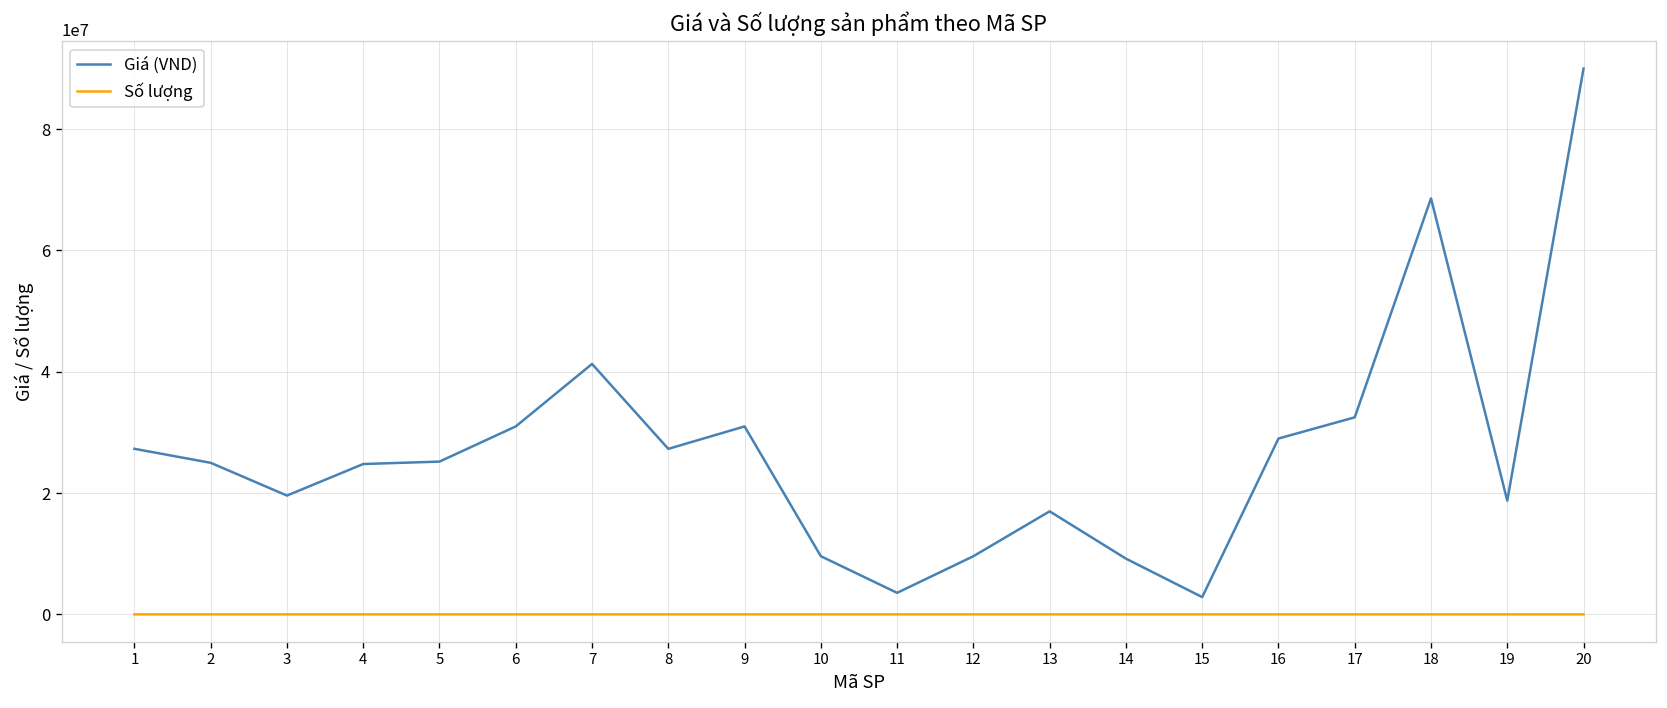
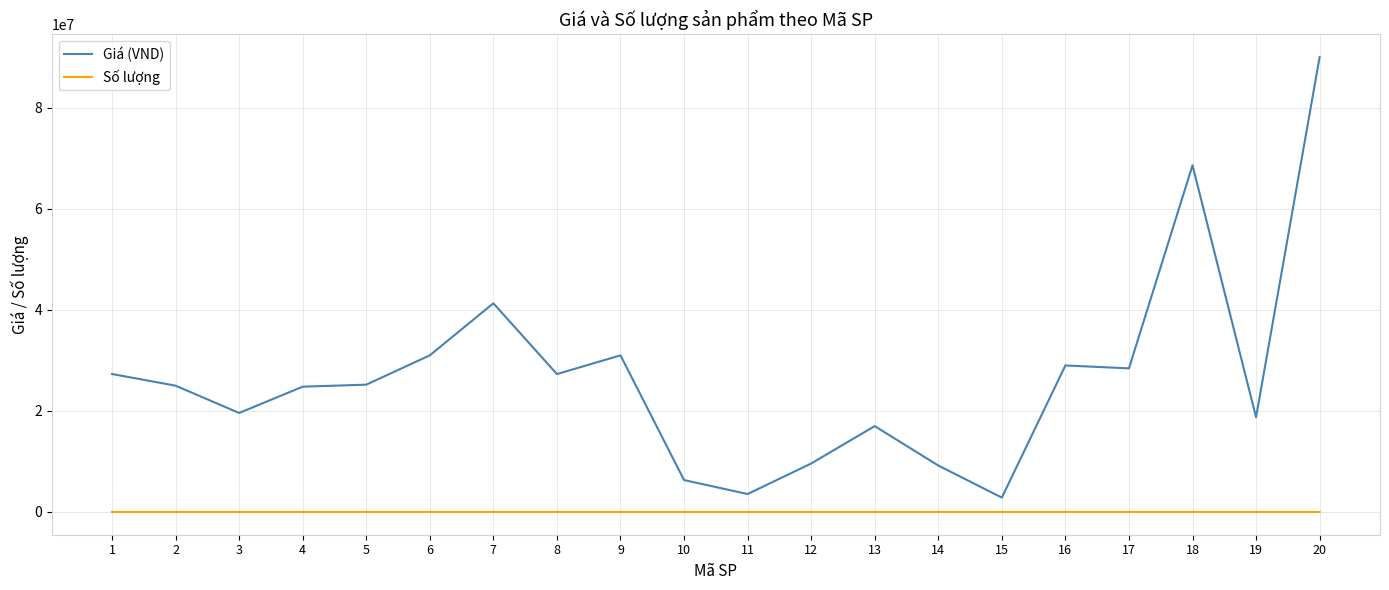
Giá (VND), 10: 10000000 -> 6000000
Giá (VND), 17: 32000000 -> 28000000
